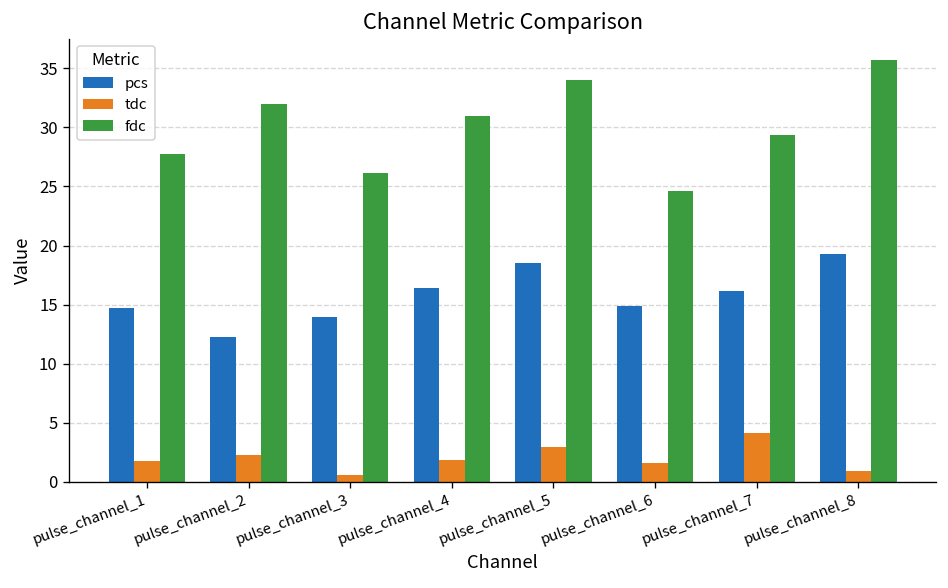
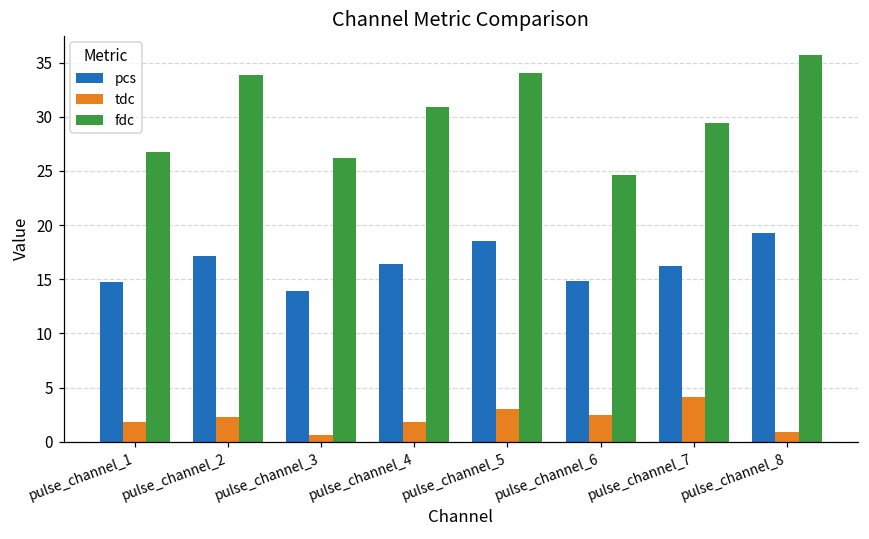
fdc, pulse_channel_1: 28 -> 27
pcs, pulse_channel_2: 12 -> 17
fdc, pulse_channel_2: 32 -> 34
tdc, pulse_channel_6: 2 -> 3
